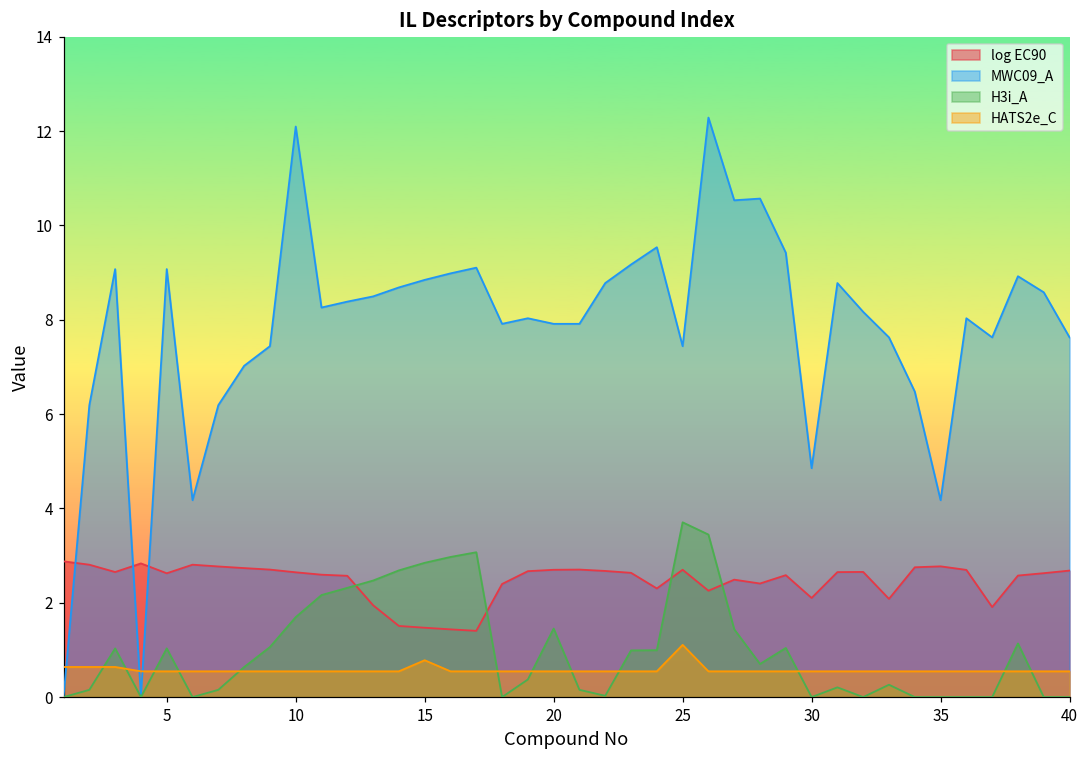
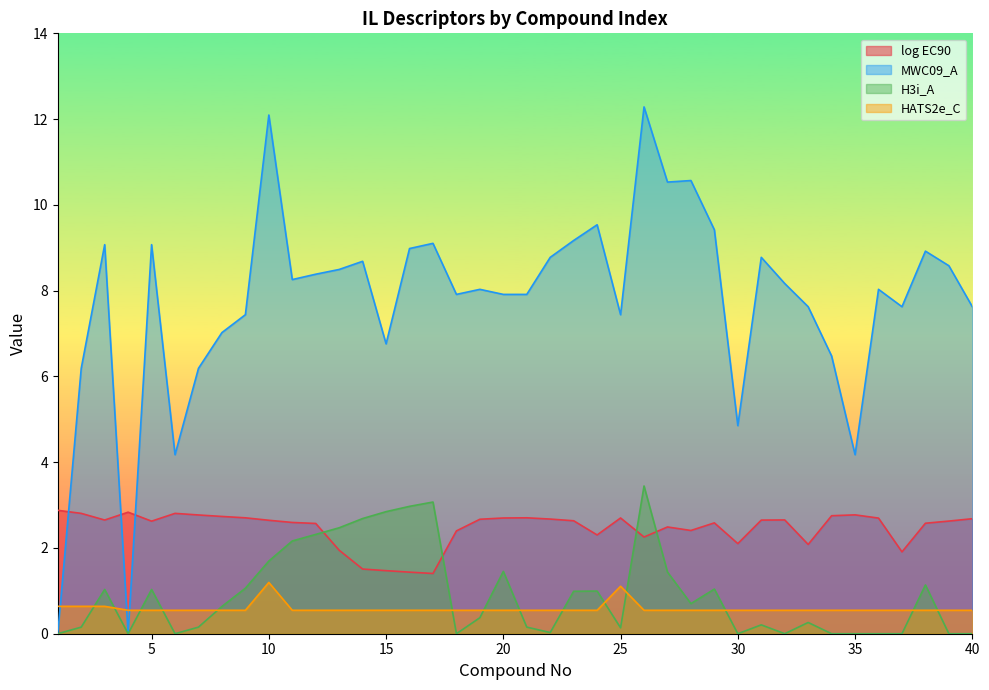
HATS2e_C, 10: 0.5 -> 1.2
MWC09_A, 15: 8.8 -> 6.8
HATS2e_C, 15: 0.8 -> 0.5
H3i_A, 25: 3.7 -> 0.1
